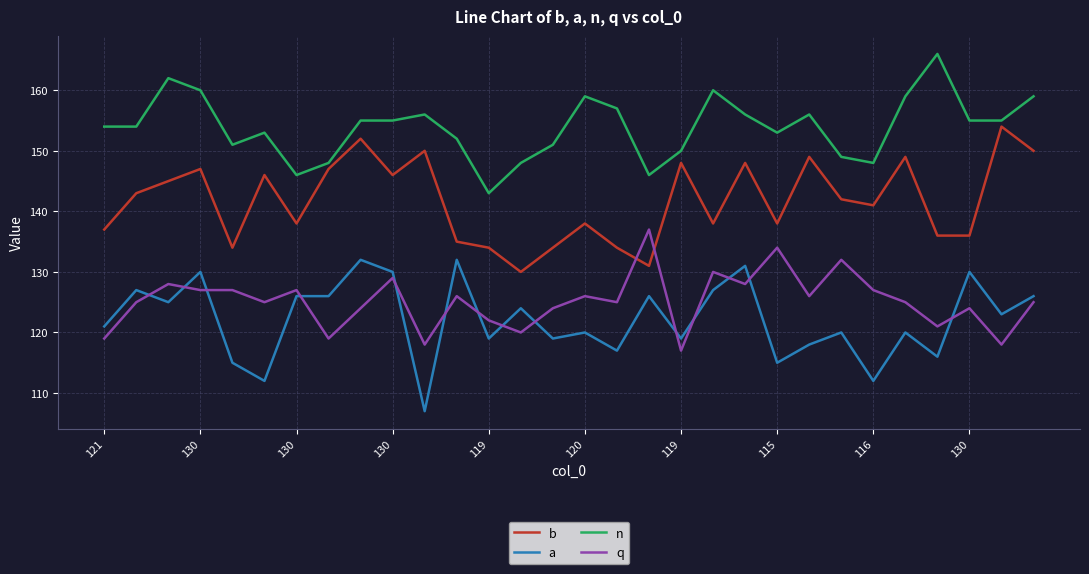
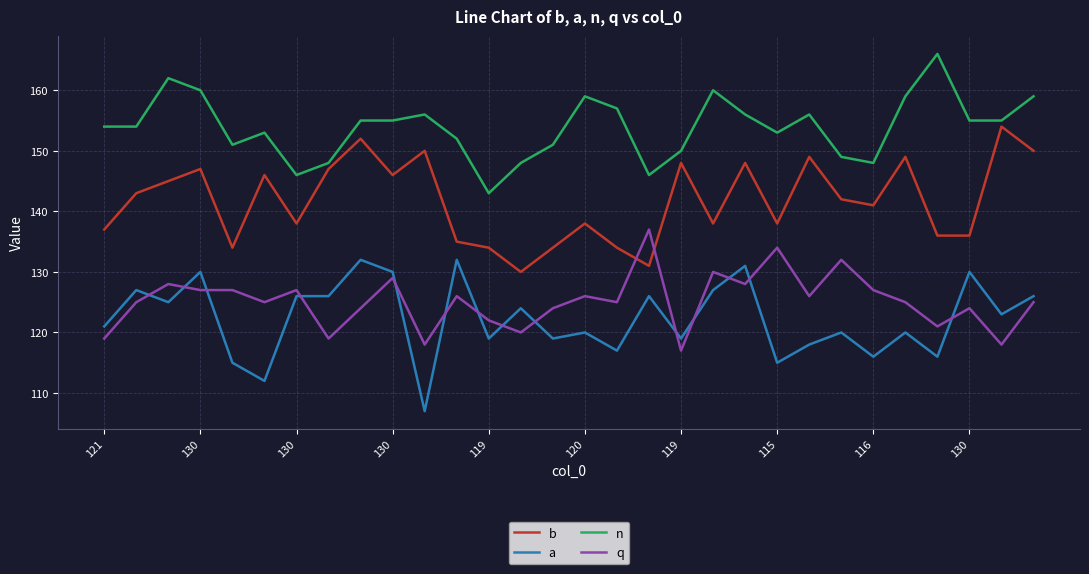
a, 116: 112 -> 116
